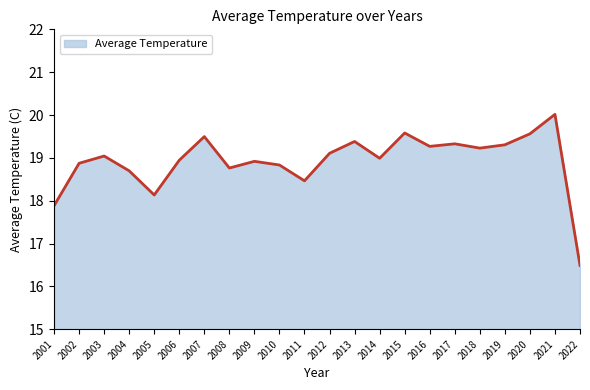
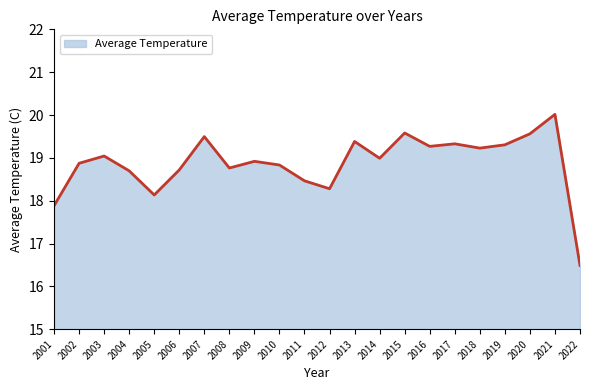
2006: 18.9 -> 18.7
2012: 19.1 -> 18.3
